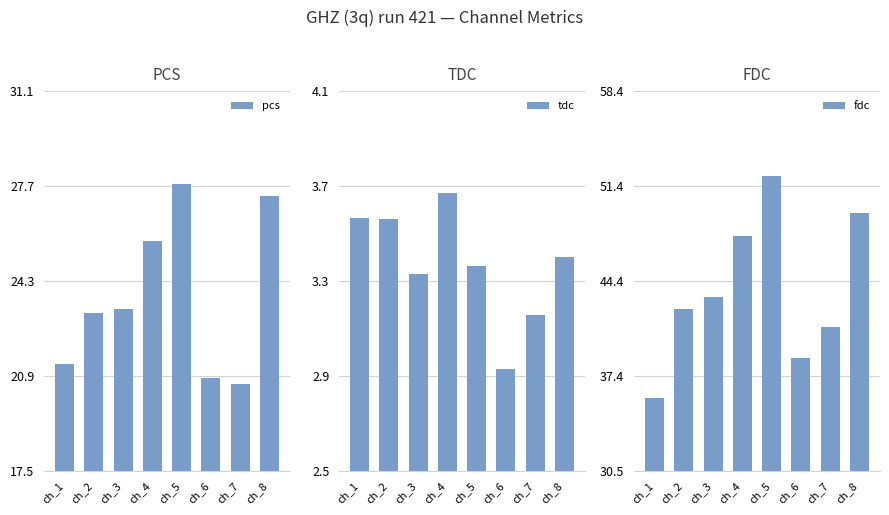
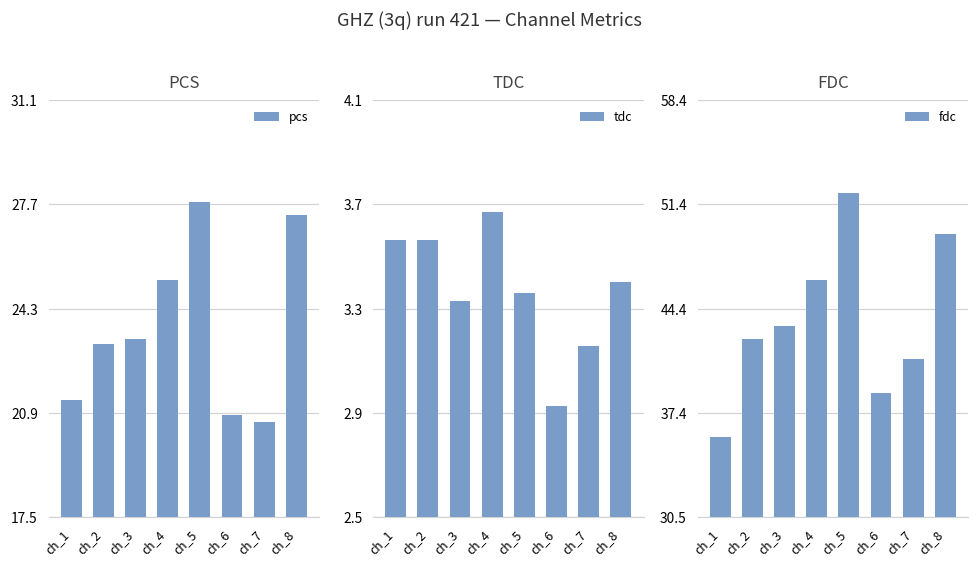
PCS, ch_4: 25.7 -> 25.2
FDC, ch_4: 47.8 -> 46.3
